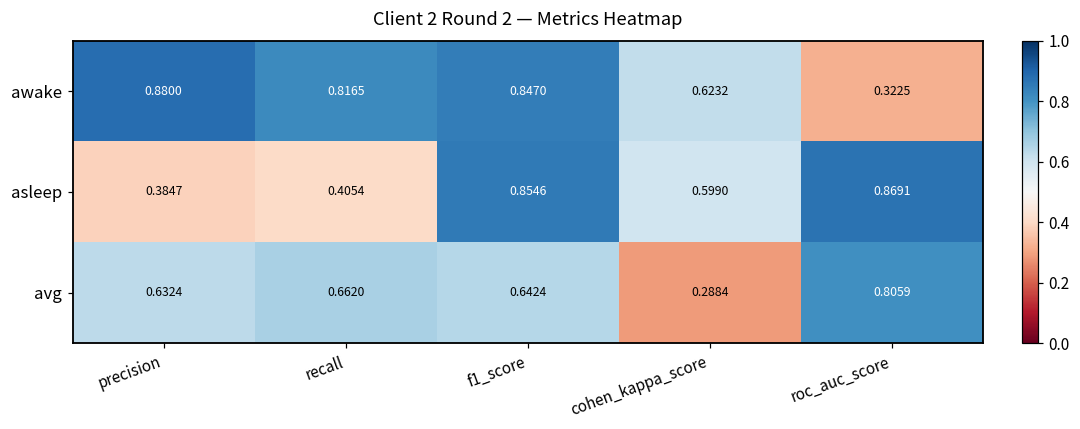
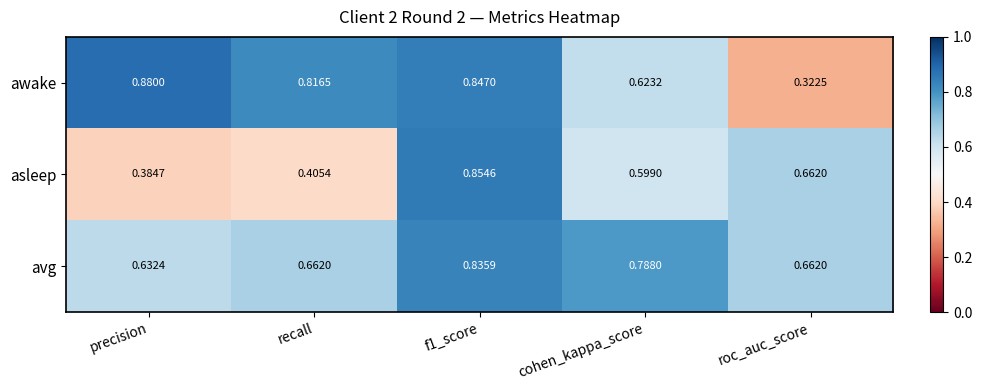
asleep, roc_auc_score: 0.8691 -> 0.6620
avg, f1_score: 0.6424 -> 0.8359
avg, cohen_kappa_score: 0.2884 -> 0.7880
avg, roc_auc_score: 0.8059 -> 0.6620
